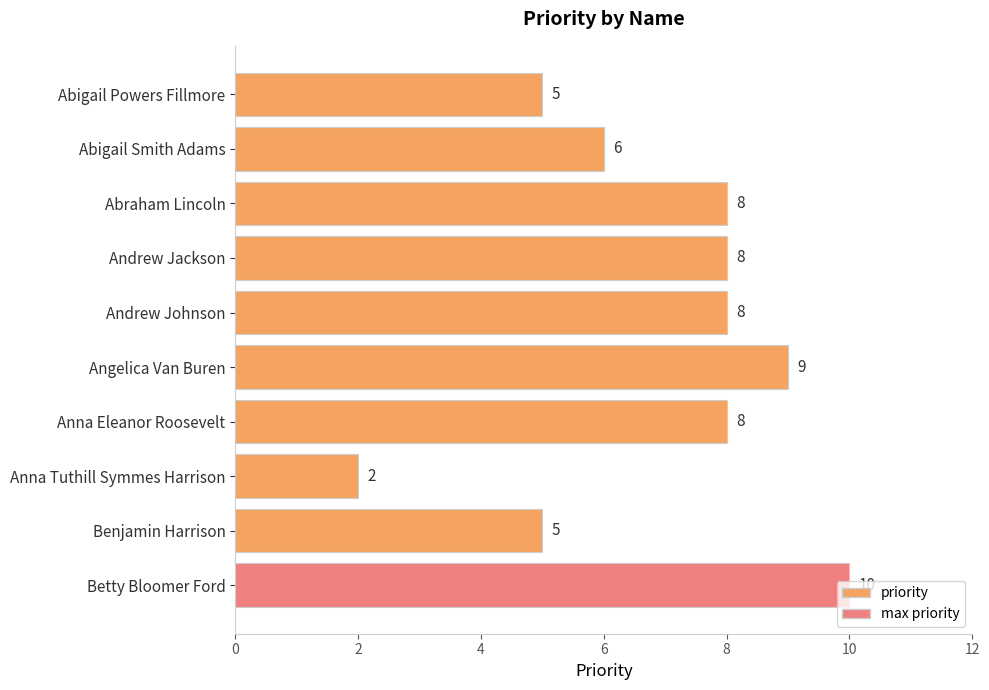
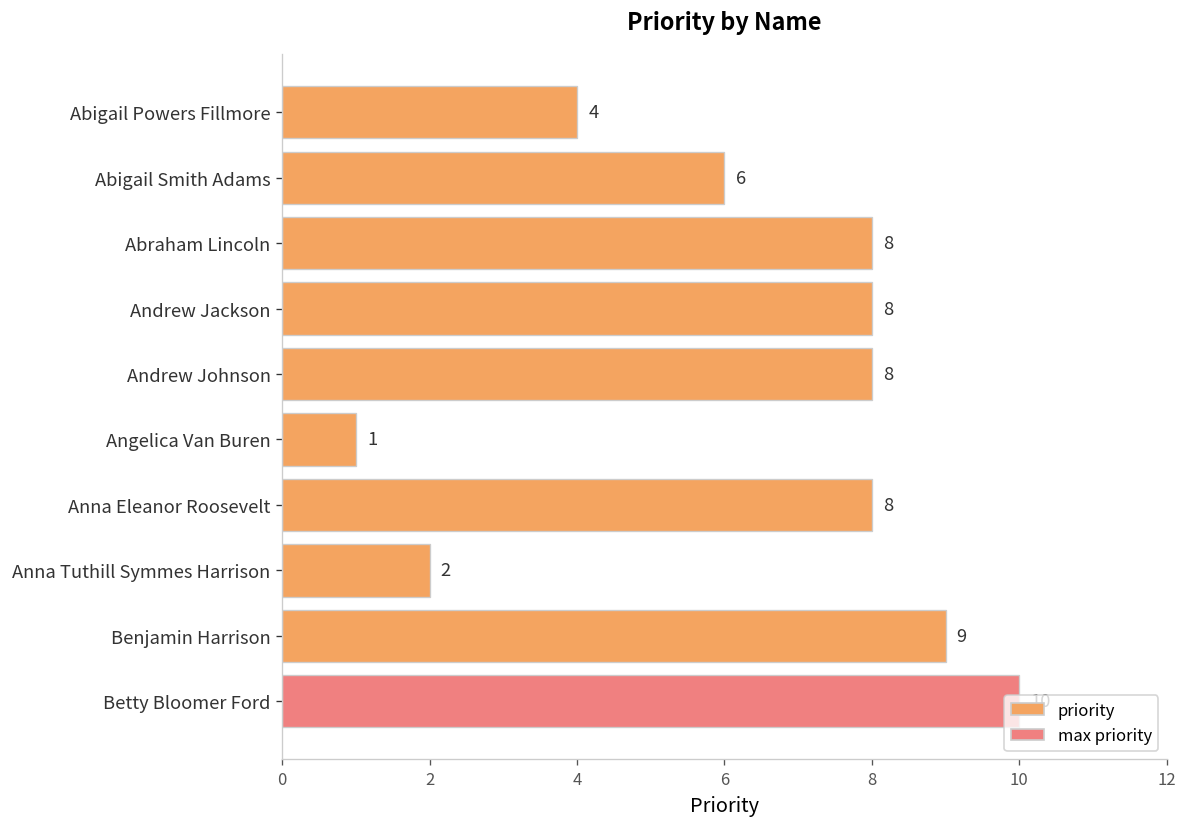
Abigail Powers Fillmore: 5 -> 4
Angelica Van Buren: 9 -> 1
Benjamin Harrison: 5 -> 9
